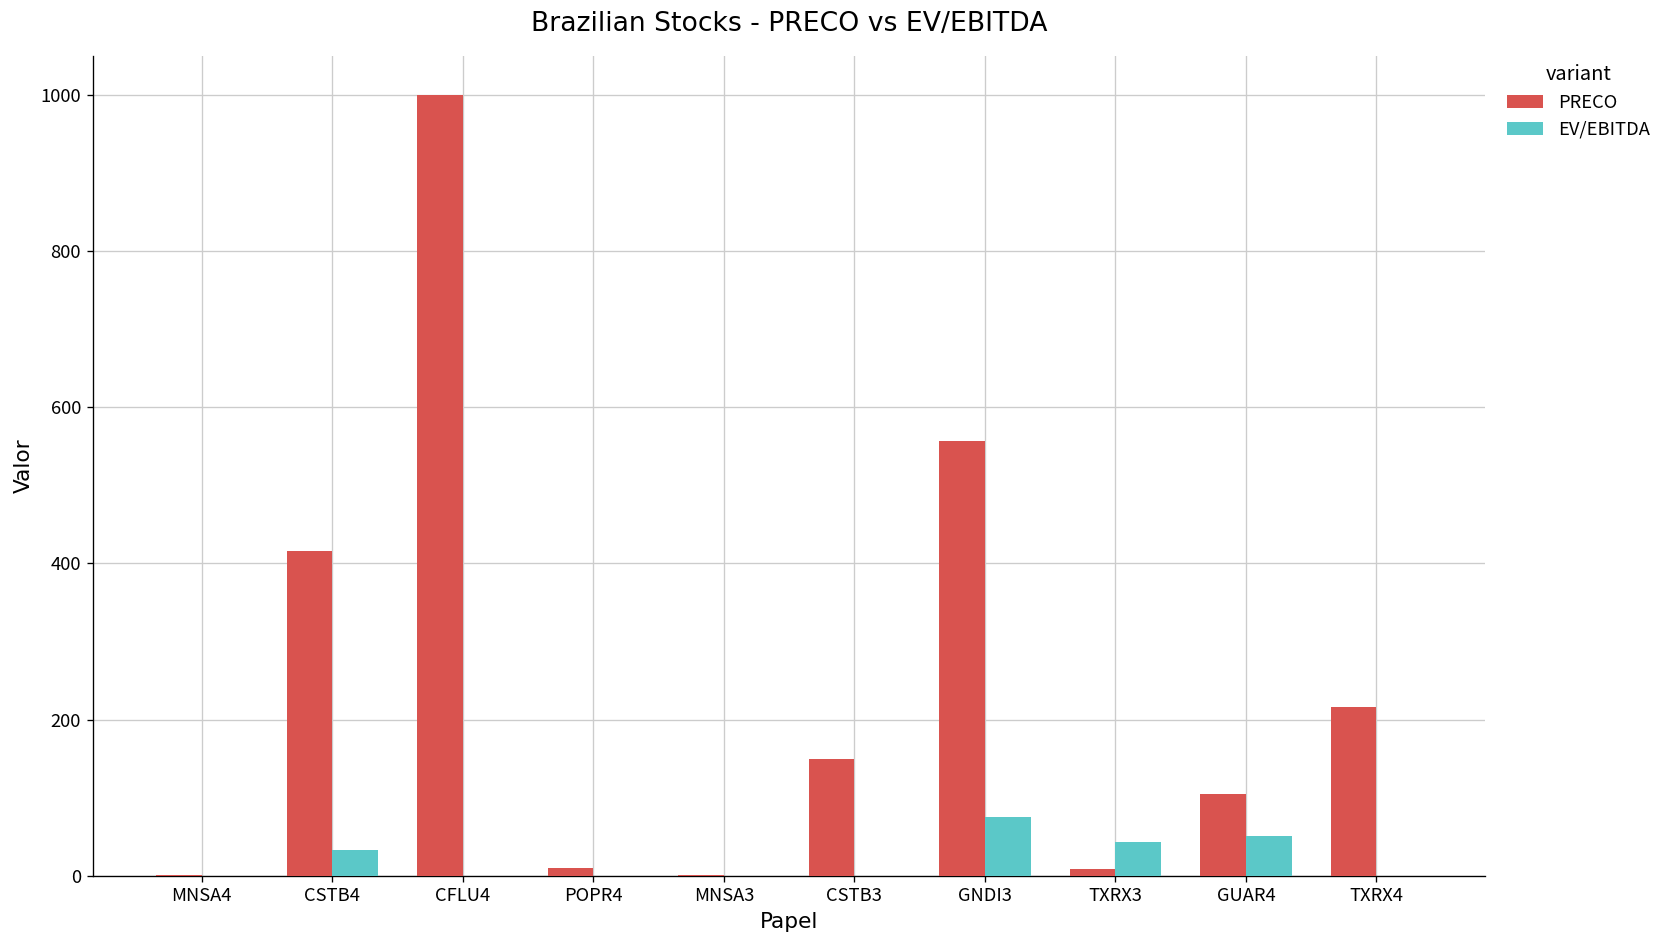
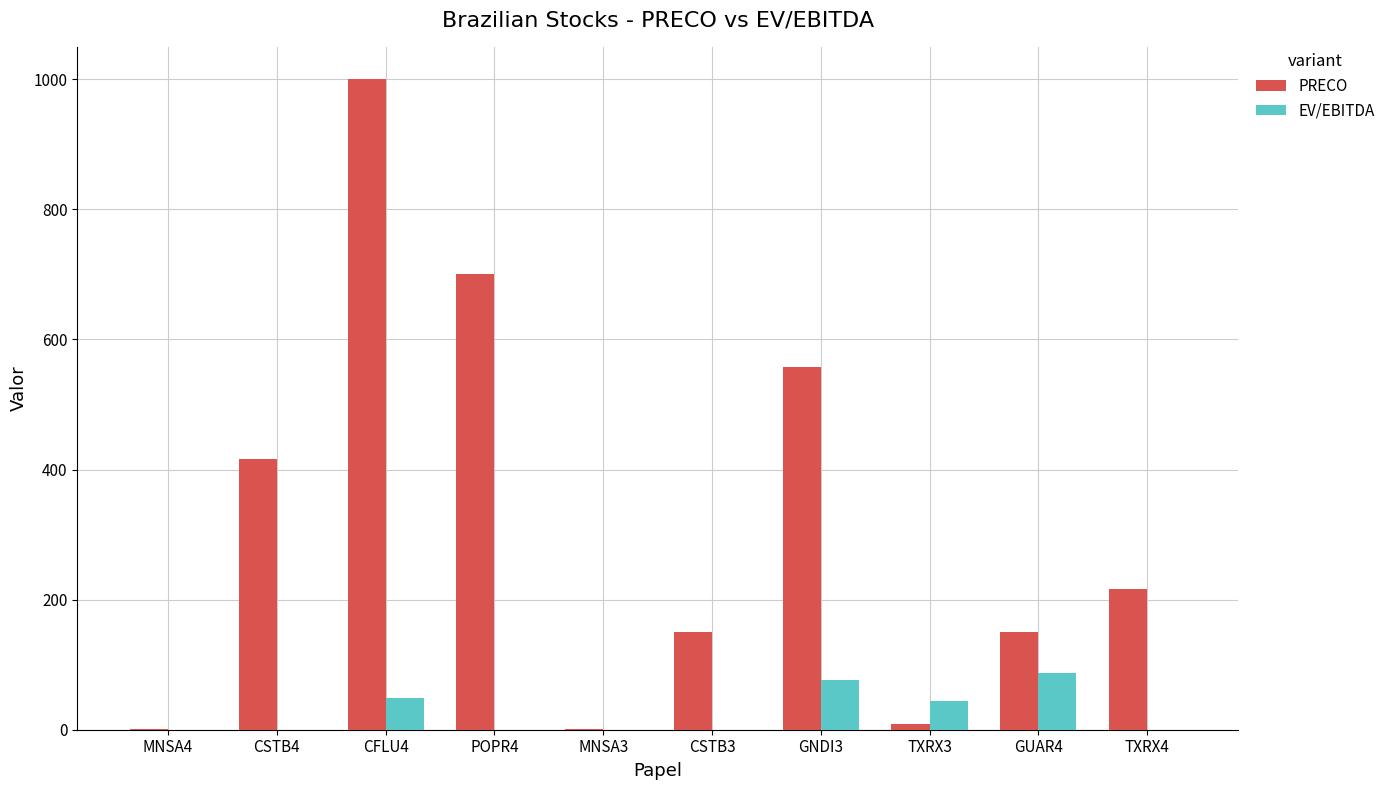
EV/EBITDA, CSTB4: 30 -> 0
EV/EBITDA, CFLU4: 0 -> 50
PRECO, POPR4: 10 -> 700
PRECO, GUAR4: 110 -> 150
EV/EBITDA, GUAR4: 50 -> 90
